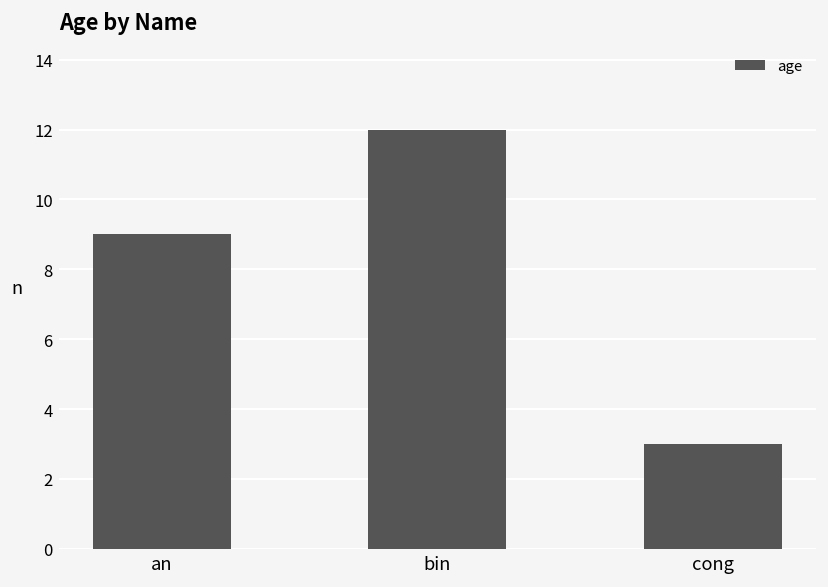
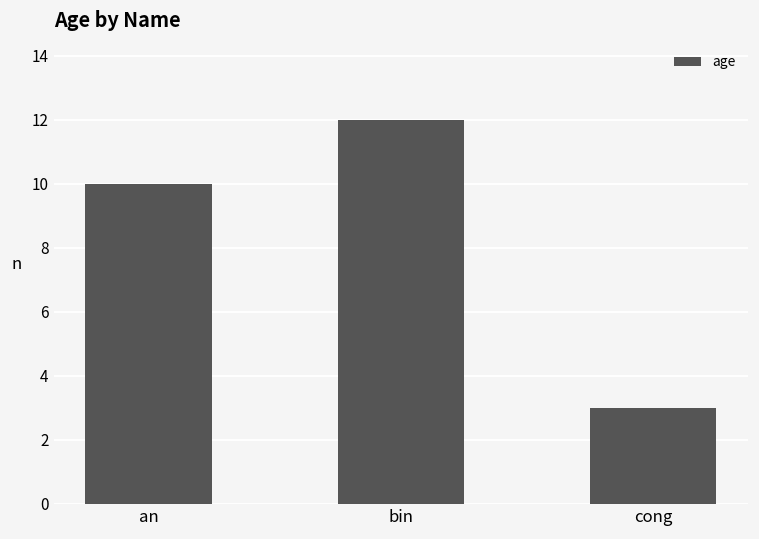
an: 9 -> 10
